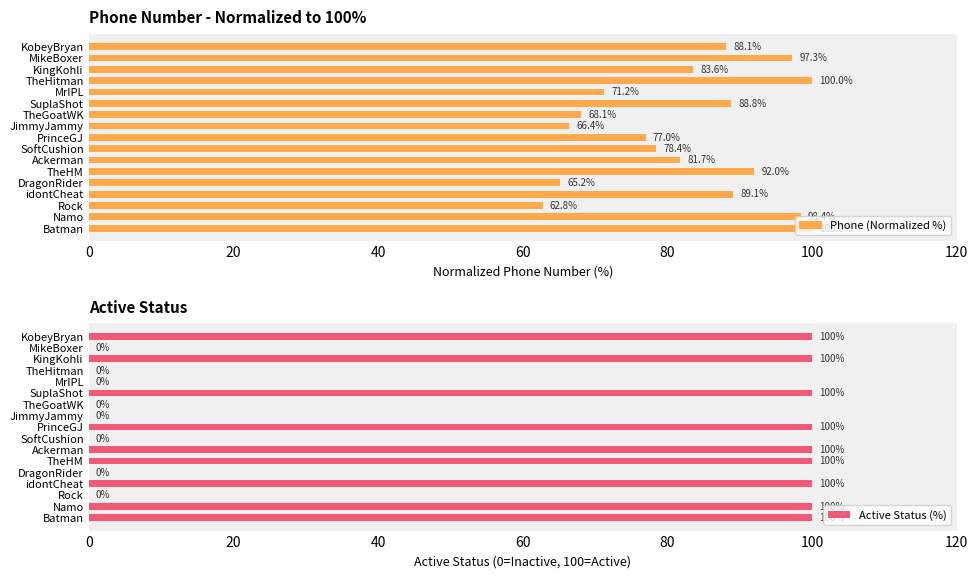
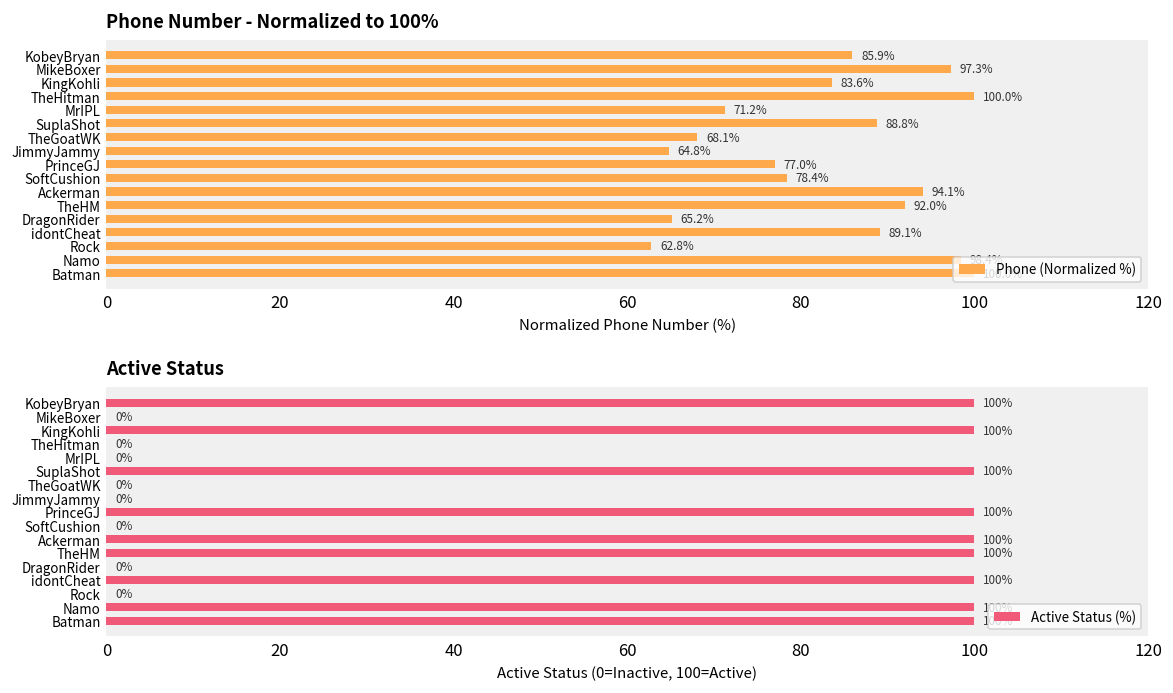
Phone Number - Normalized to 100%, KobeyBryan: 88.1% -> 85.9%
Phone Number - Normalized to 100%, JimmyJammy: 66.4% -> 64.8%
Phone Number - Normalized to 100%, Ackerman: 81.7% -> 94.1%
